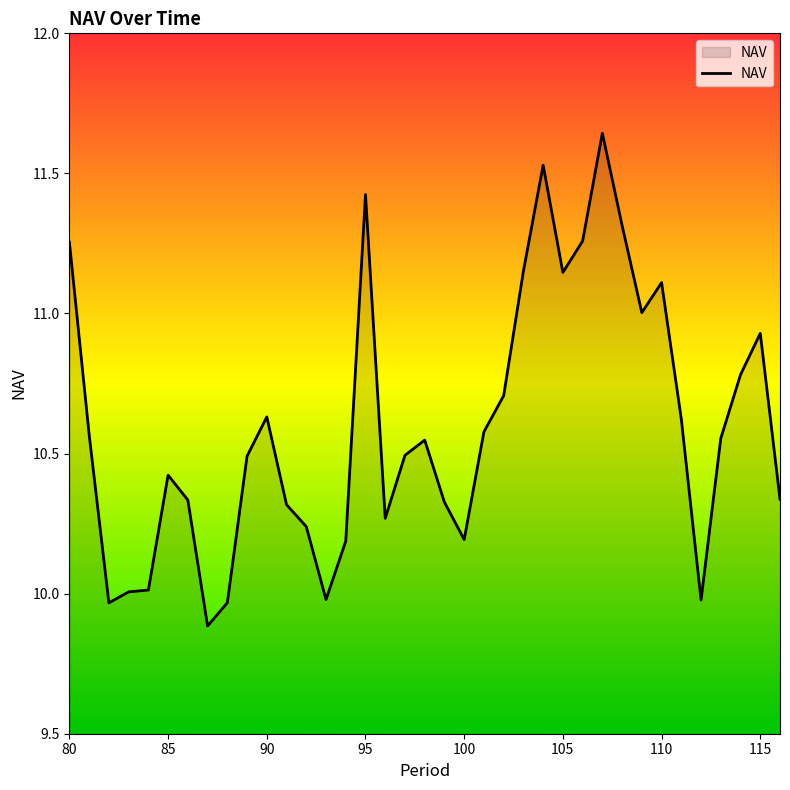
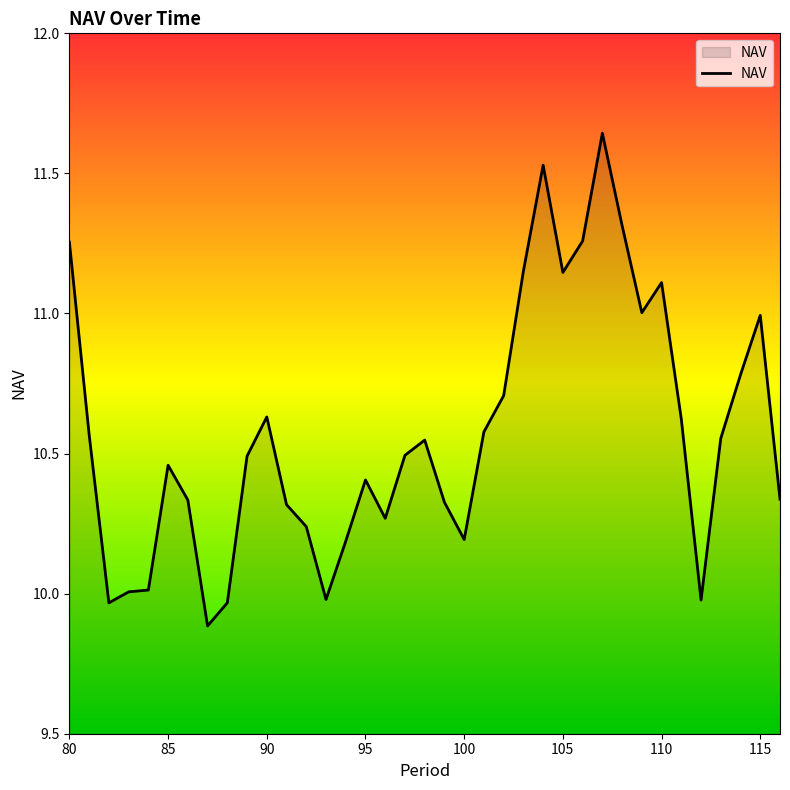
85: 10.42 -> 10.46
95: 11.42 -> 10.41
115: 10.93 -> 10.99
